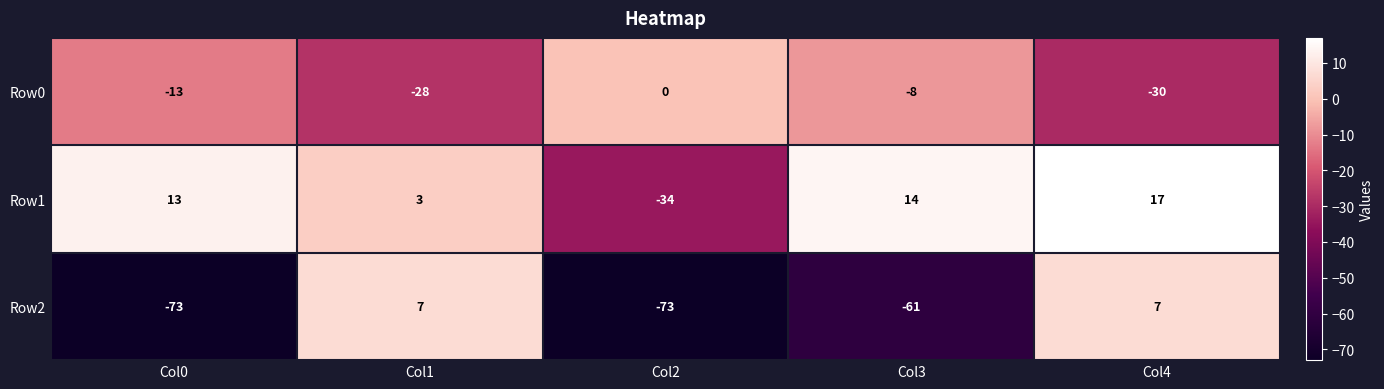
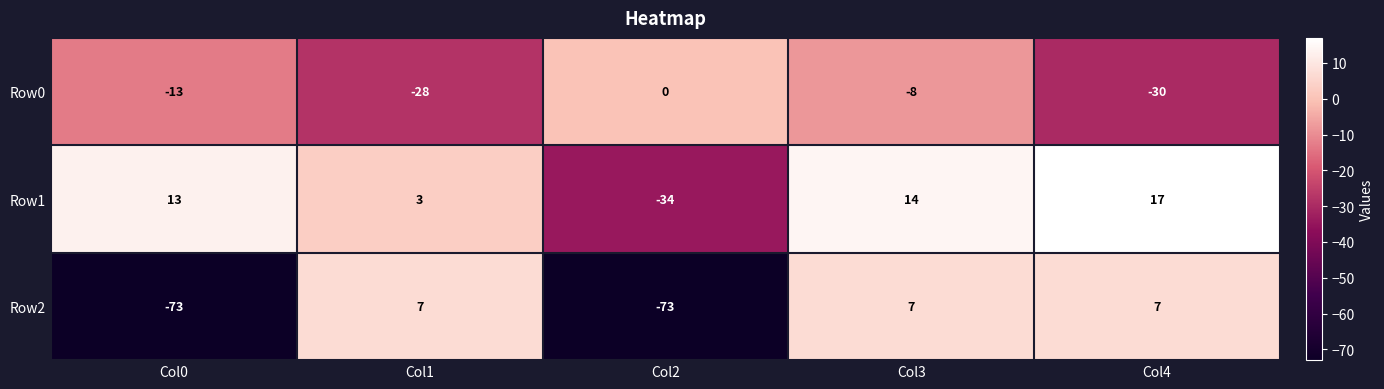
Row2, Col3: -61 -> 7
